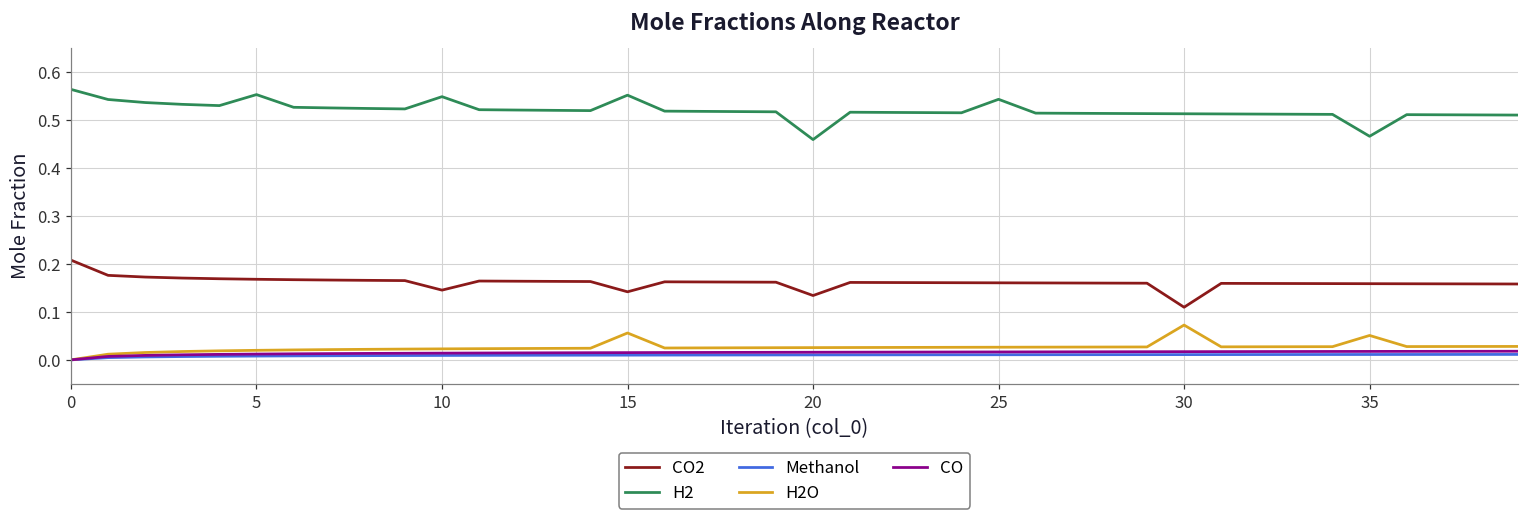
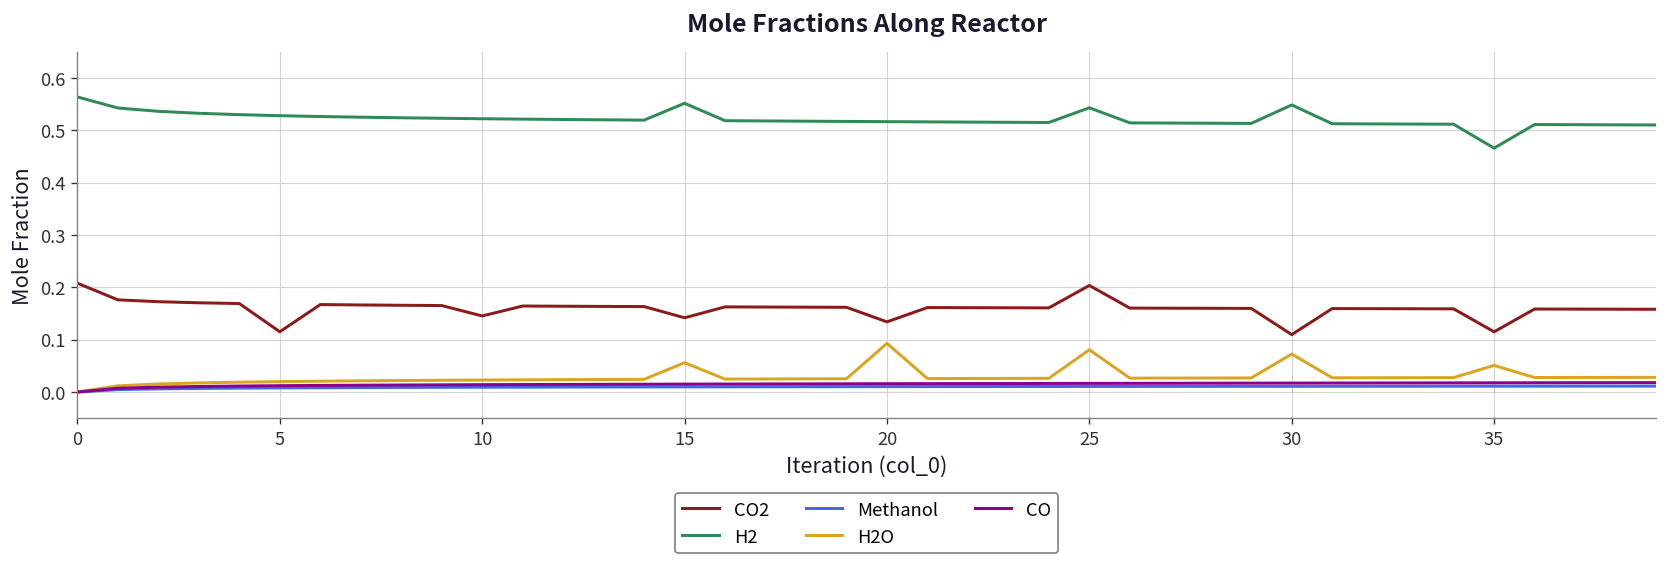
CO2, 5: 0.17 -> 0.12
H2, 5: 0.55 -> 0.53
H2, 10: 0.55 -> 0.52
H2, 20: 0.46 -> 0.52
H2O, 20: 0.03 -> 0.09
CO2, 25: 0.16 -> 0.20
H2O, 25: 0.03 -> 0.08
H2, 30: 0.51 -> 0.55
CO2, 35: 0.16 -> 0.11
